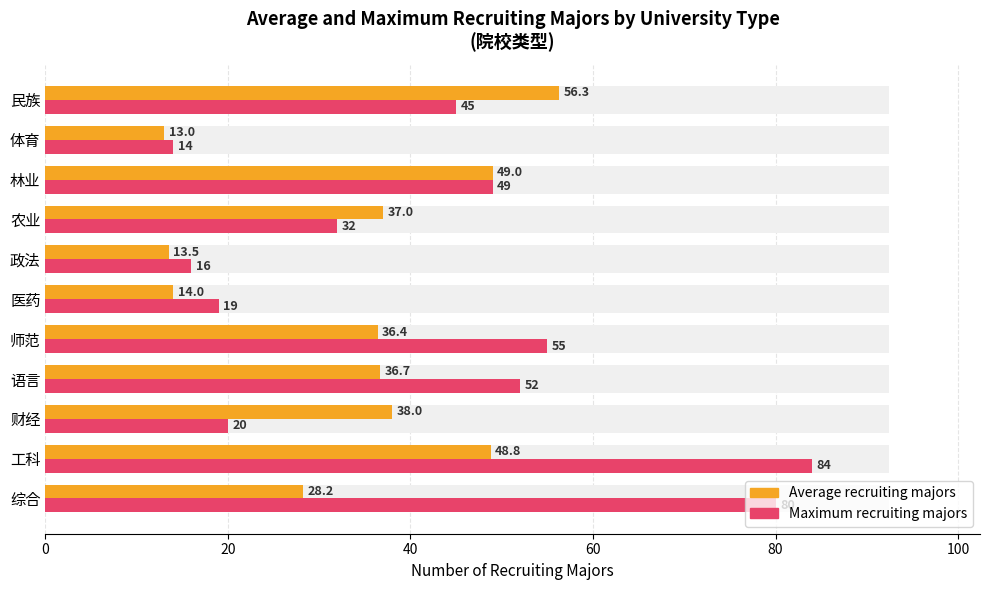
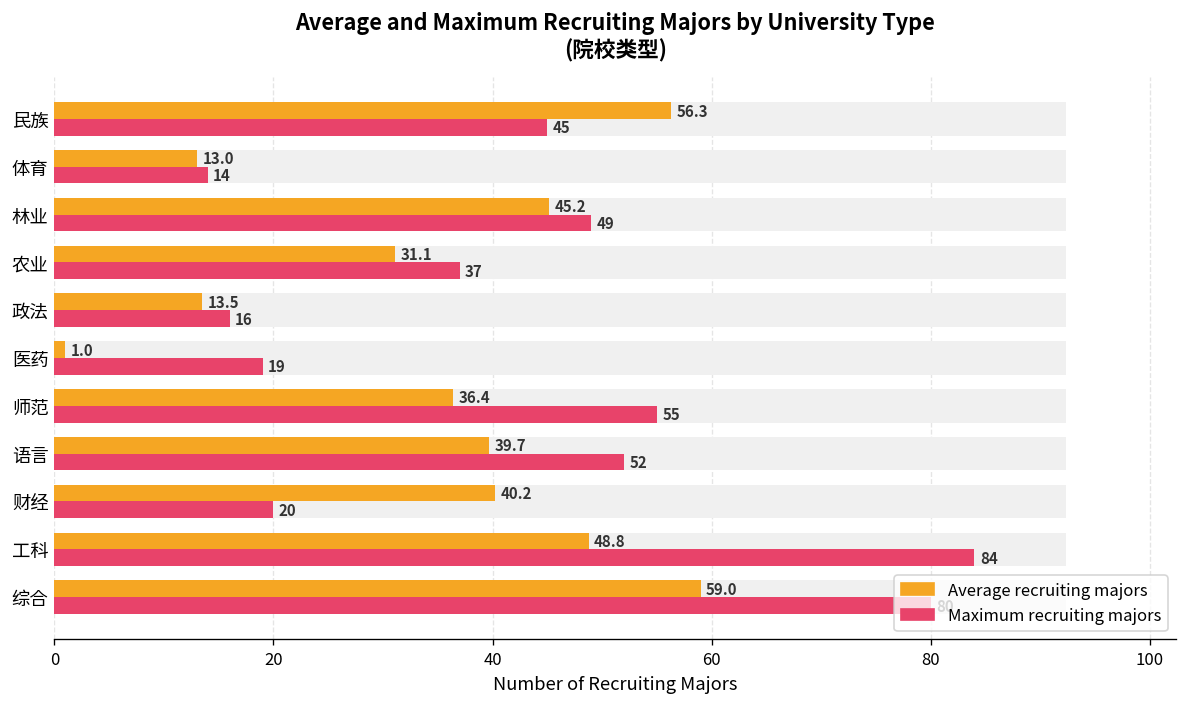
Average recruiting majors, 林业: 49.0 -> 45.2
Average recruiting majors, 农业: 37.0 -> 31.1
Maximum recruiting majors, 农业: 32 -> 37
Average recruiting majors, 医药: 14.0 -> 1.0
Average recruiting majors, 语言: 36.7 -> 39.7
Average recruiting majors, 财经: 38.0 -> 40.2
Average recruiting majors, 综合: 28.2 -> 59.0
